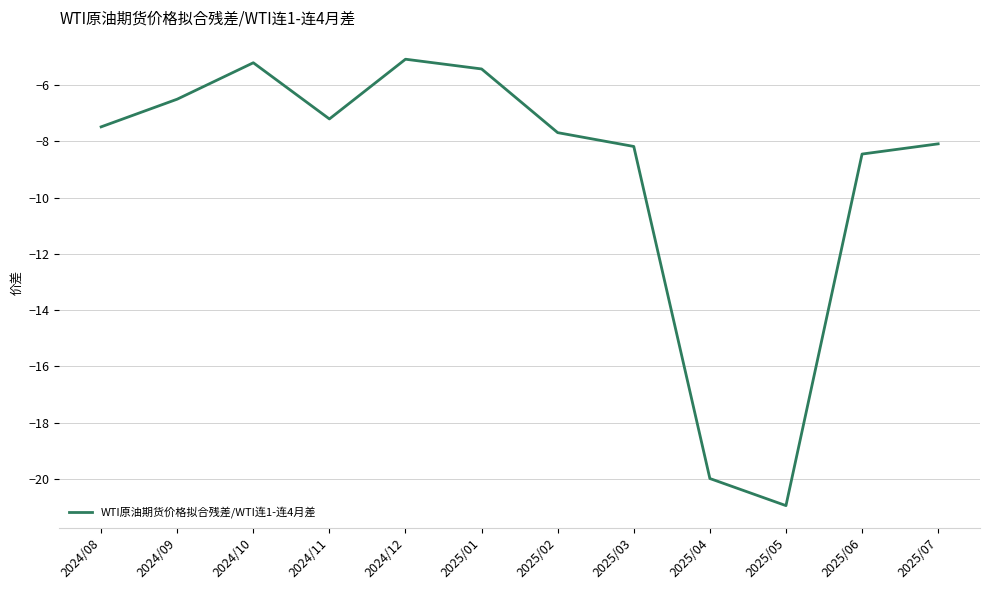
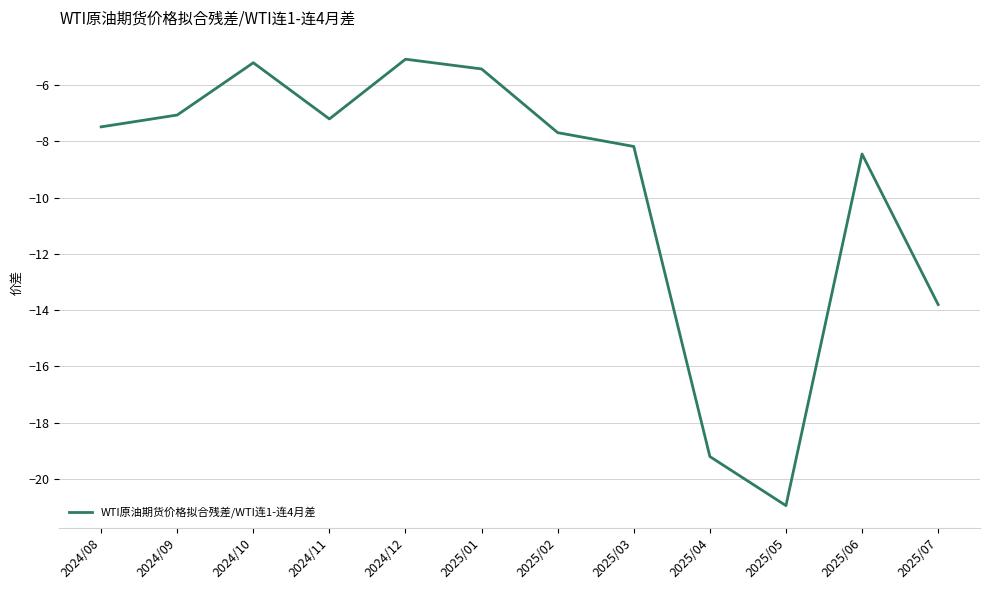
2024/09: -6.5 -> -7.1
2025/04: -20.0 -> -19.2
2025/07: -8.1 -> -13.8
